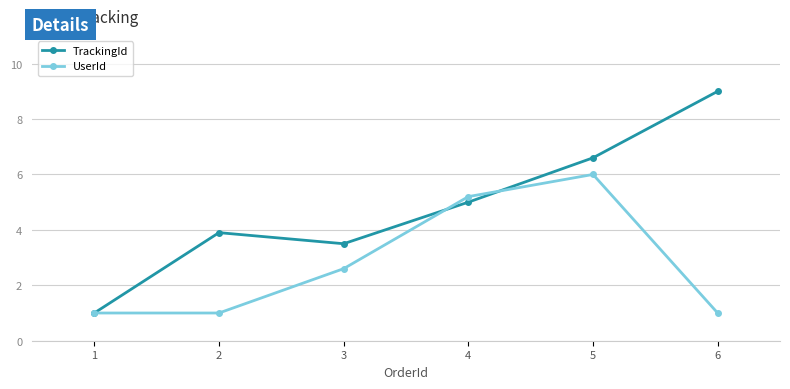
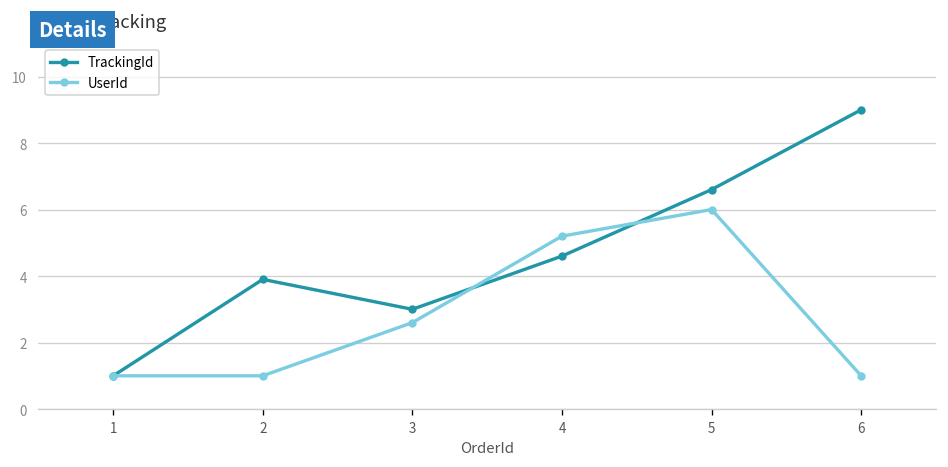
TrackingId, 3: 3.5 -> 3.0
TrackingId, 4: 5.0 -> 4.6
